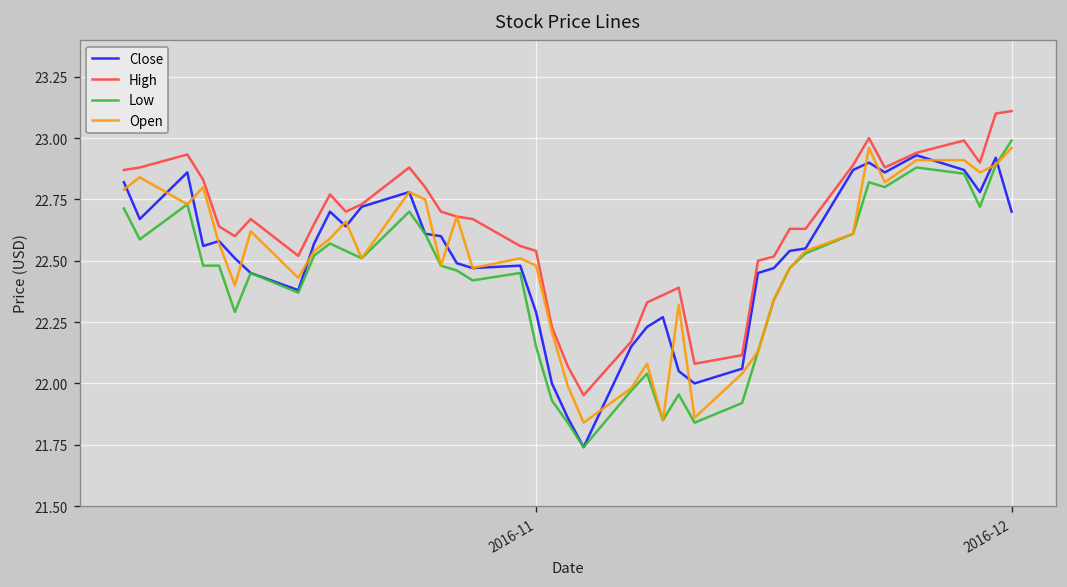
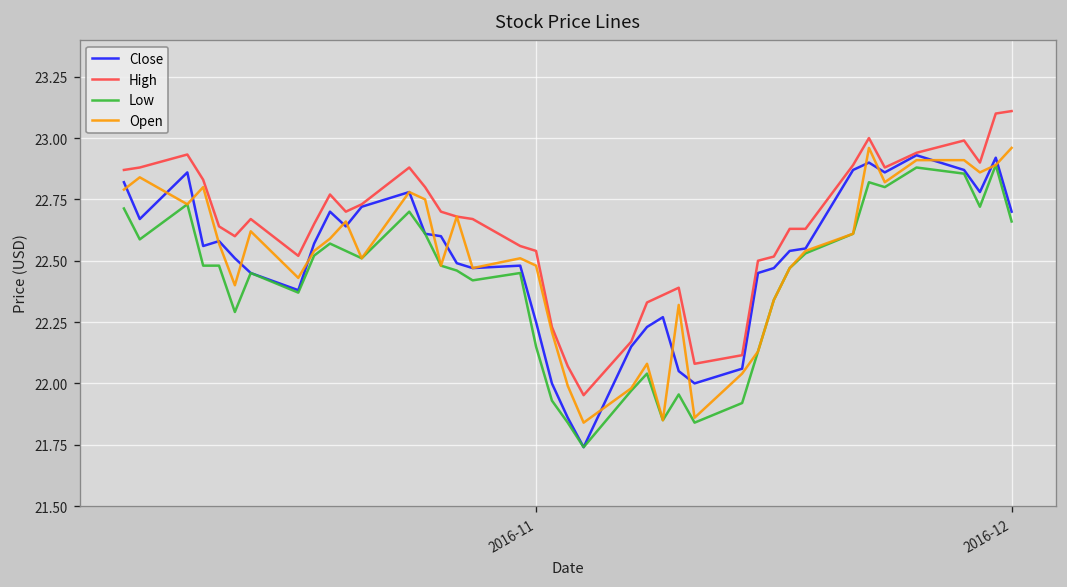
Close, 2016-11: 22.29 -> 22.25
Low, 2016-12: 22.99 -> 22.66
